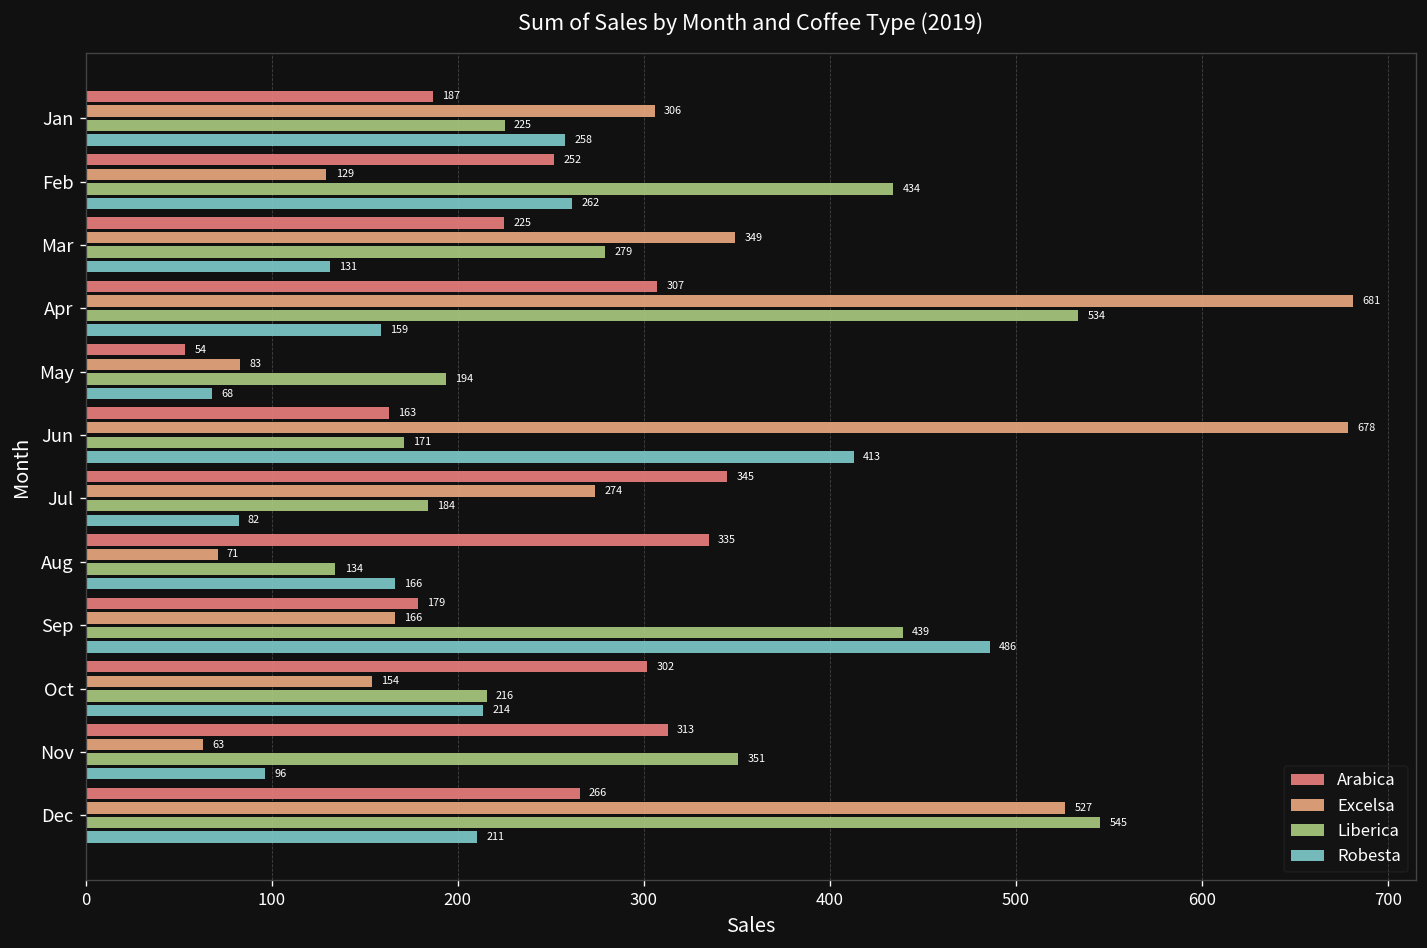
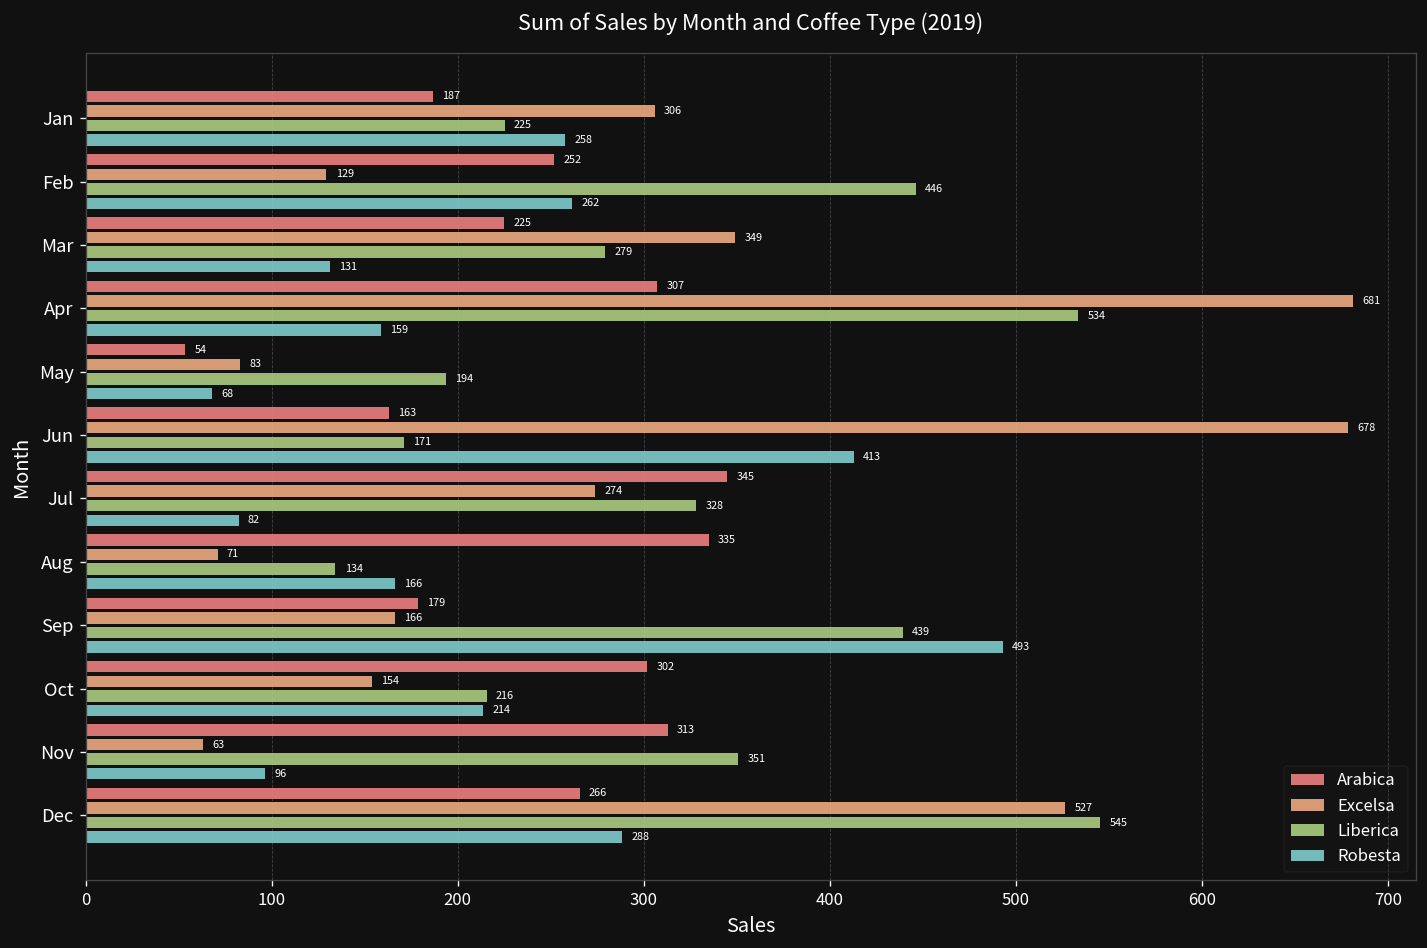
Liberica, Feb: 434 -> 446
Liberica, Jul: 184 -> 328
Robesta, Sep: 486 -> 493
Robesta, Dec: 211 -> 288
